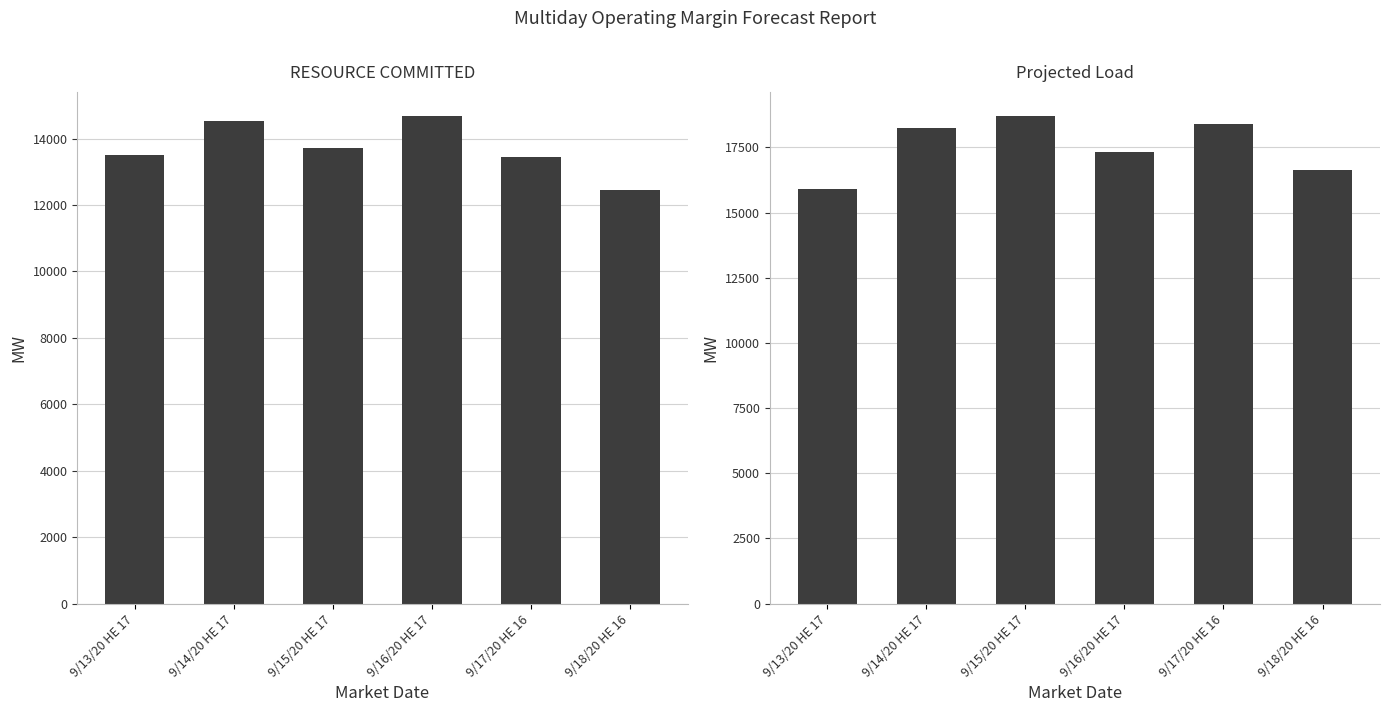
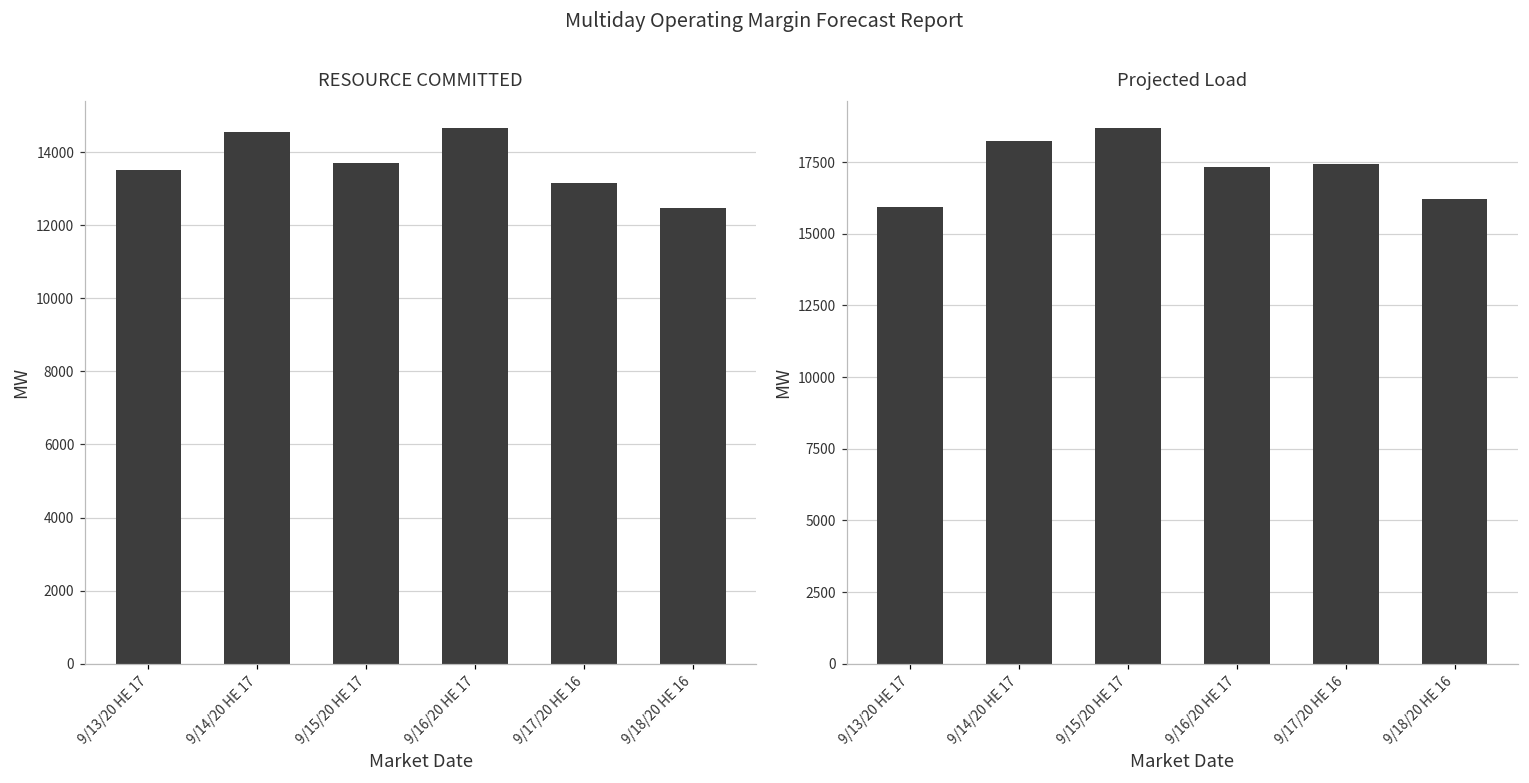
RESOURCE COMMITTED, 9/17/20 HE 16: 13400 -> 13200
Projected Load, 9/17/20 HE 16: 18400 -> 17400
Projected Load, 9/18/20 HE 16: 16600 -> 16200
